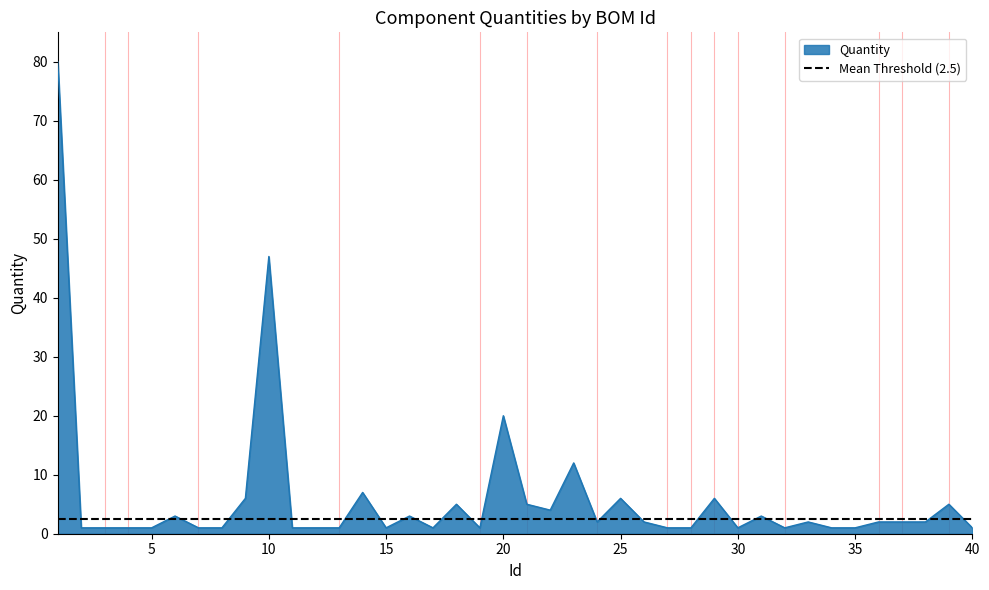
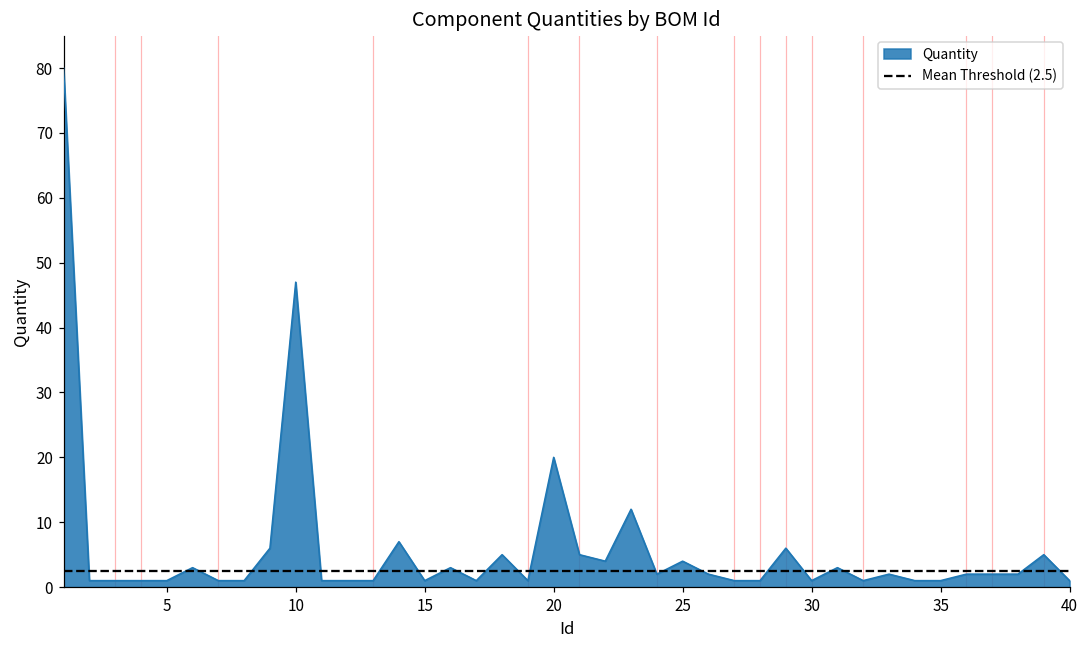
25: 6 -> 4
